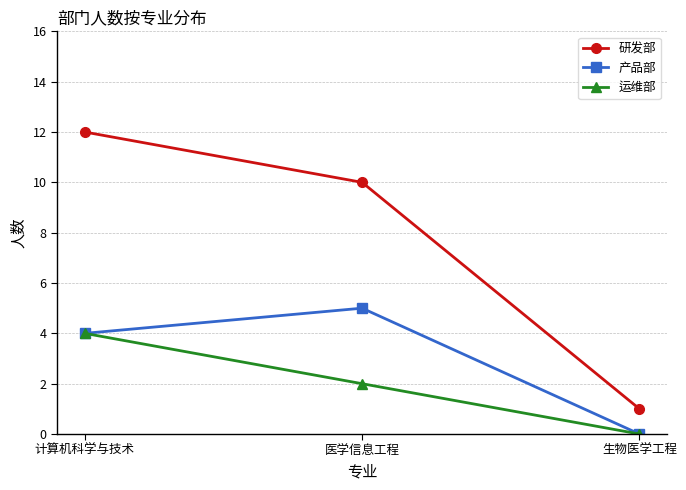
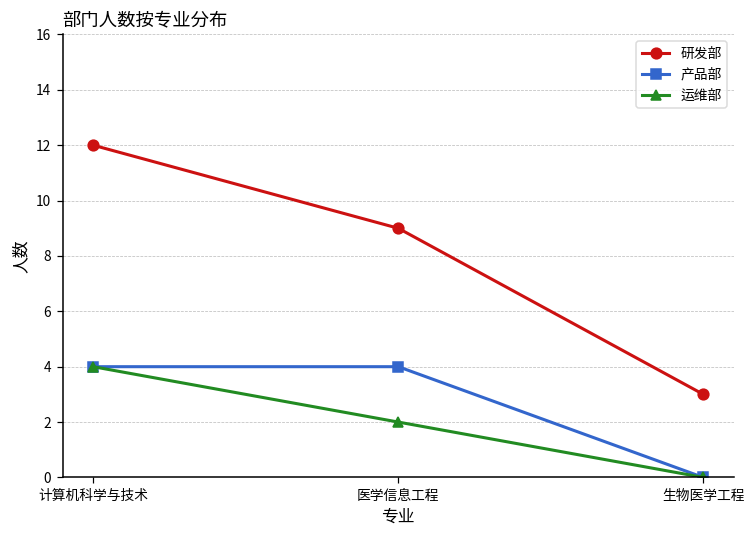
研发部, 医学信息工程: 10 -> 9
产品部, 医学信息工程: 5 -> 4
研发部, 生物医学工程: 1 -> 3
